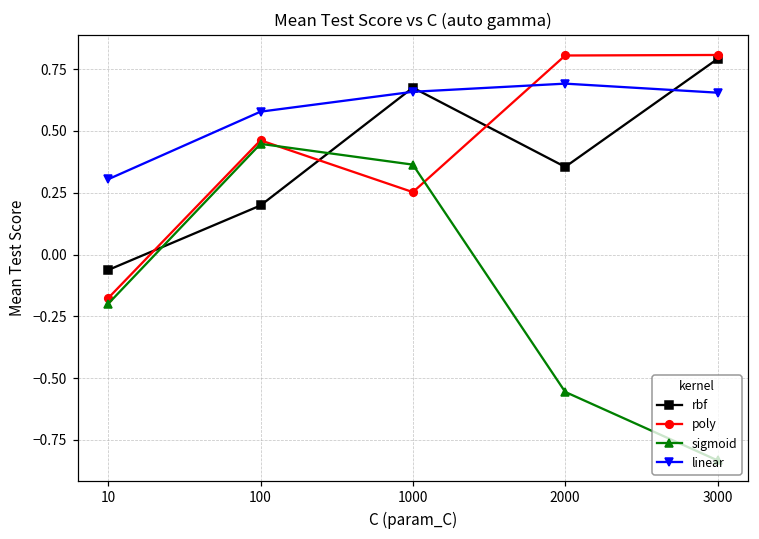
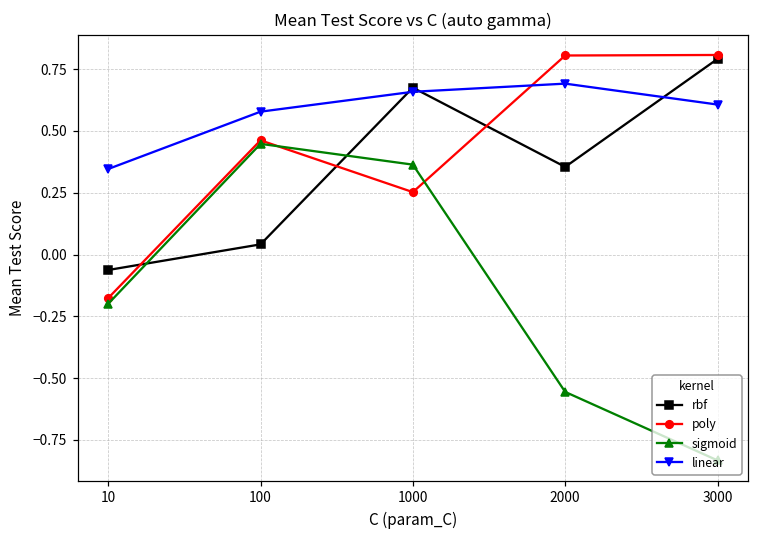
linear, 10: 0.30 -> 0.35
rbf, 100: 0.20 -> 0.04
linear, 3000: 0.65 -> 0.61
